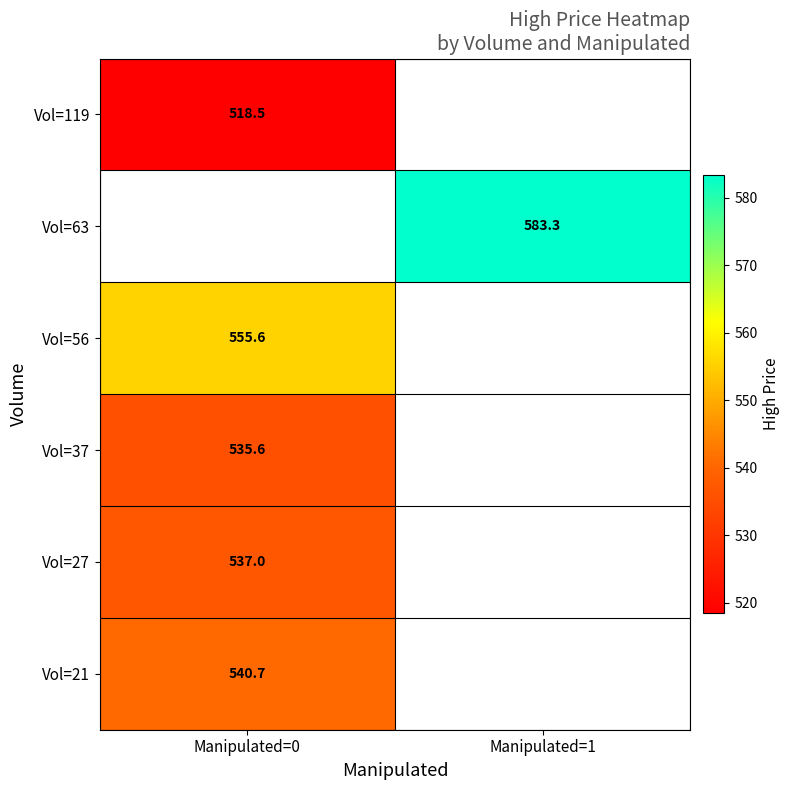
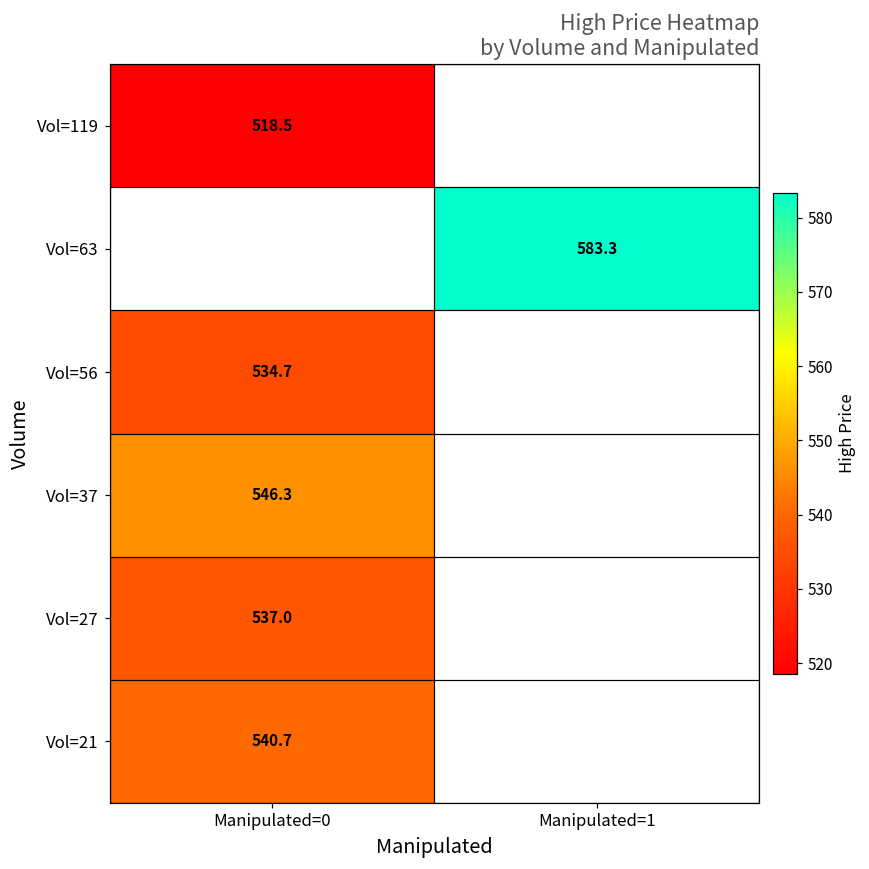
Vol=56, Manipulated=0: 555.6 -> 534.7
Vol=37, Manipulated=0: 535.6 -> 546.3
